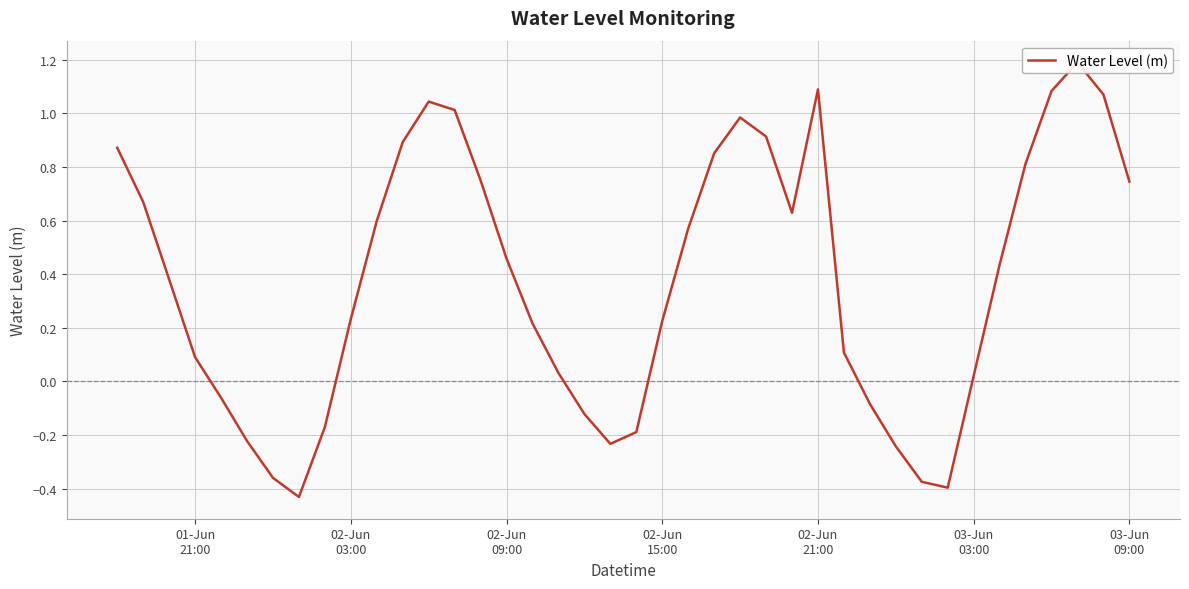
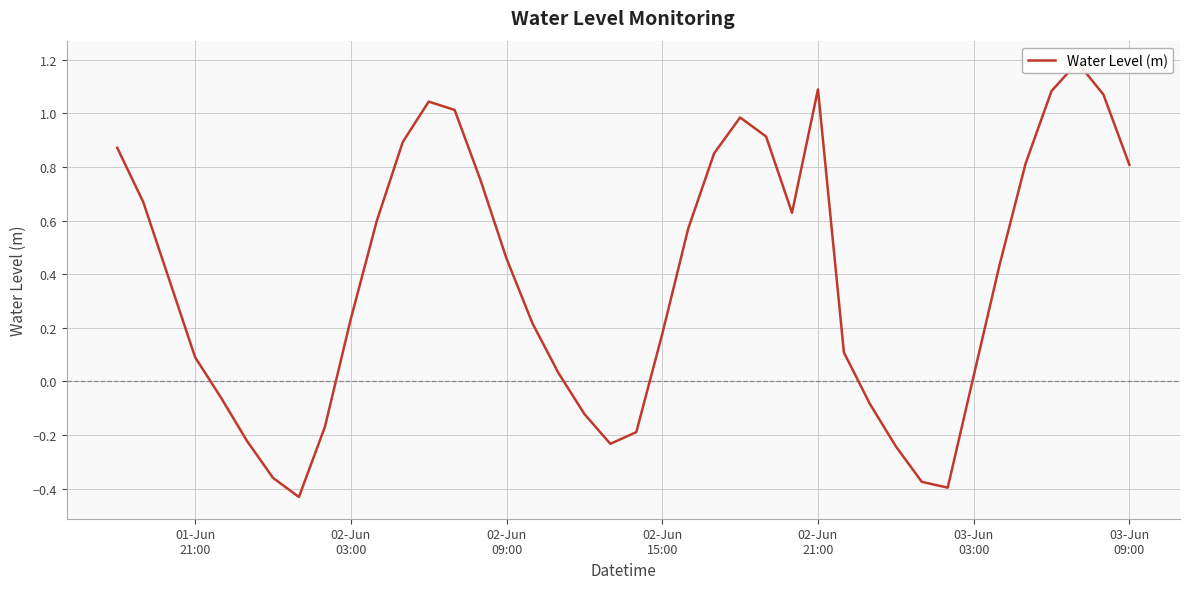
02-Jun 15:00: 0.23 -> 0.18
03-Jun 09:00: 0.75 -> 0.81
